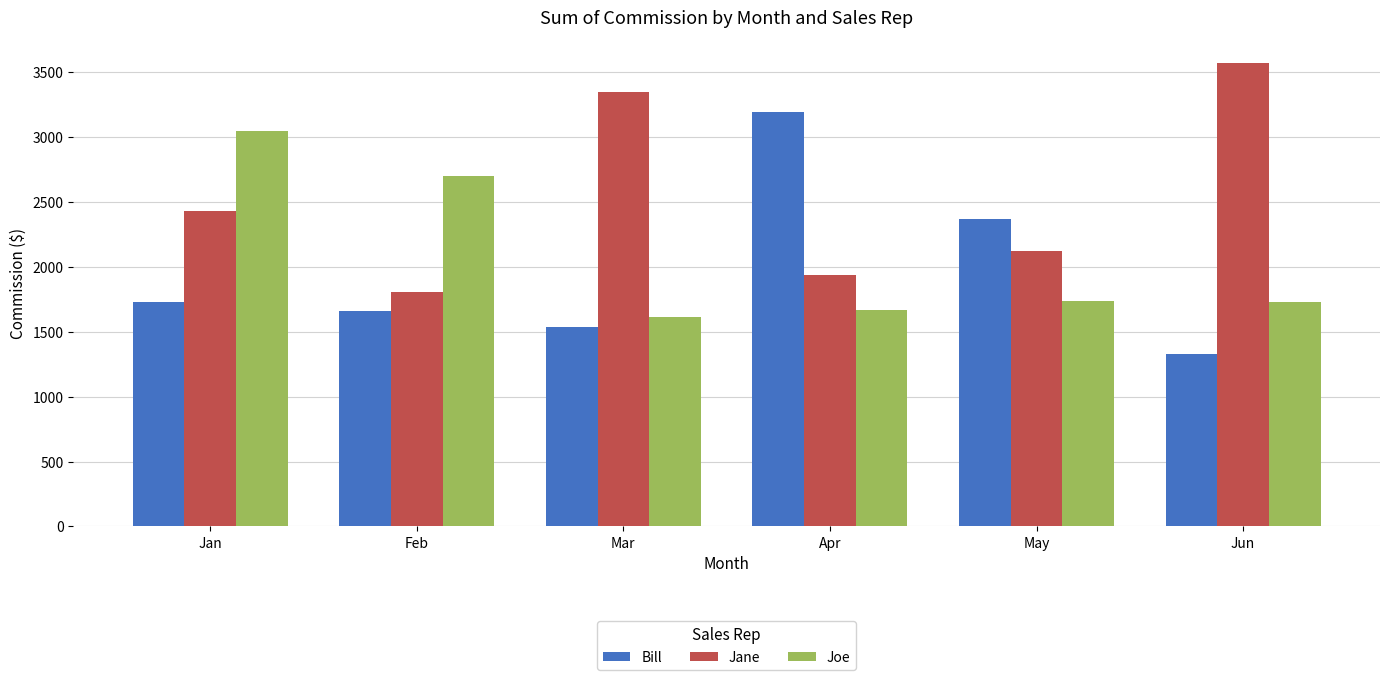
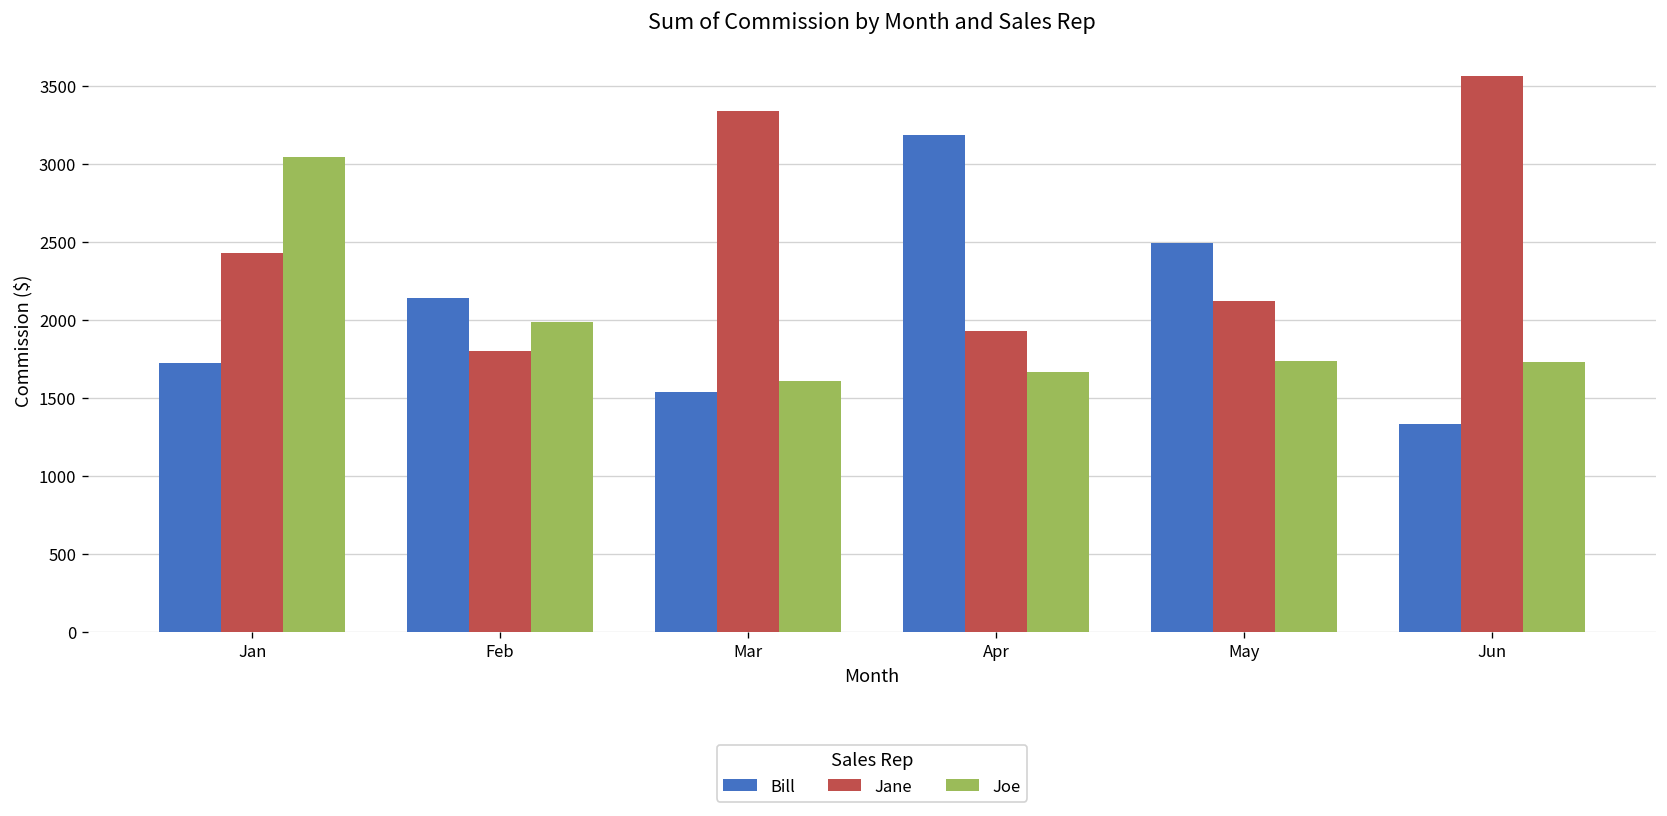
Bill, Feb: 1660 -> 2140
Joe, Feb: 2700 -> 1990
Bill, May: 2370 -> 2500
